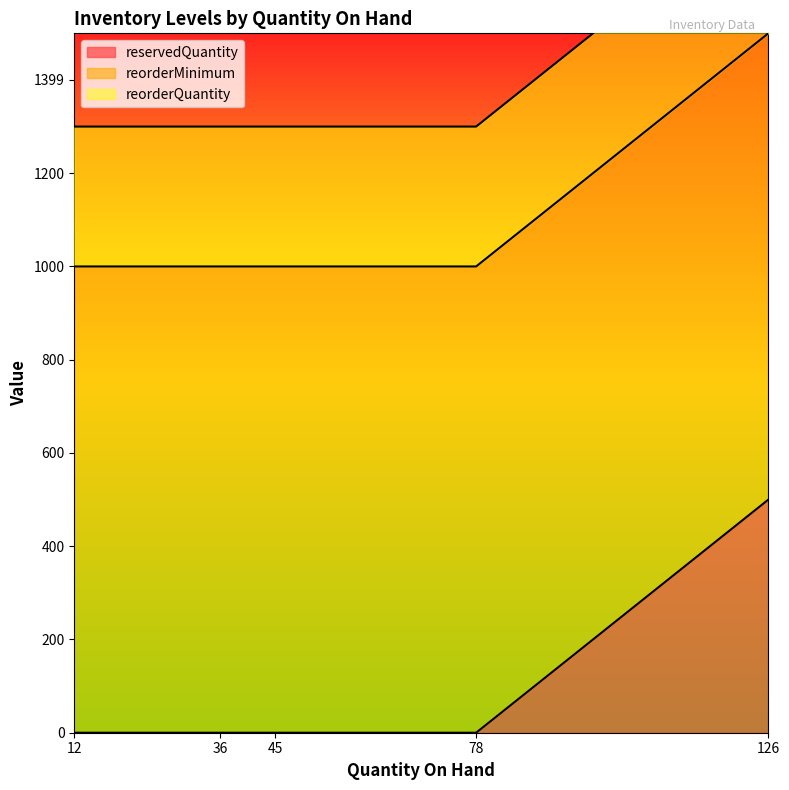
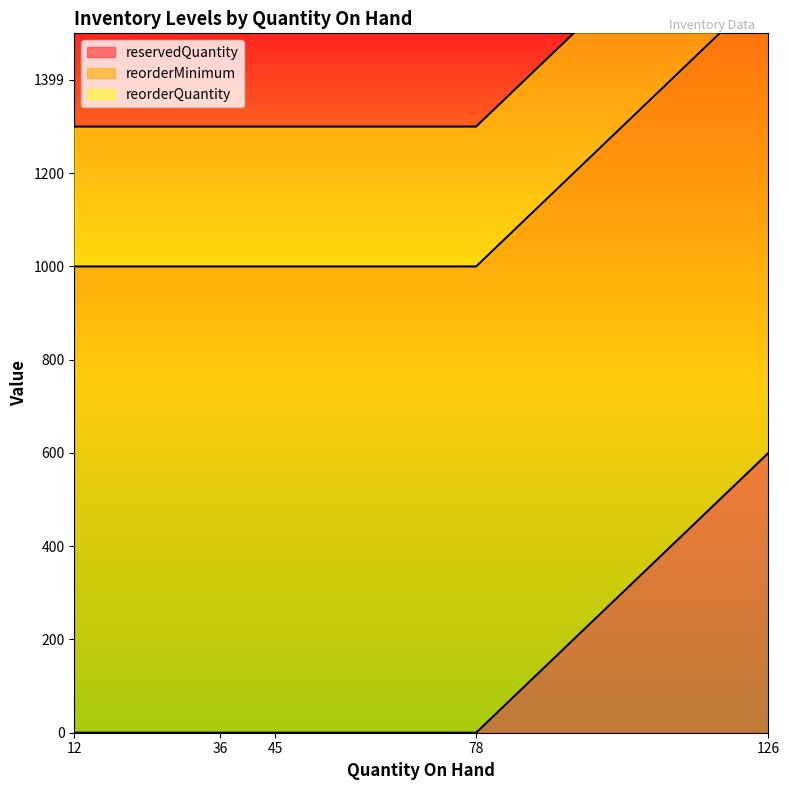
reservedQuantity, 126: 500 -> 600
